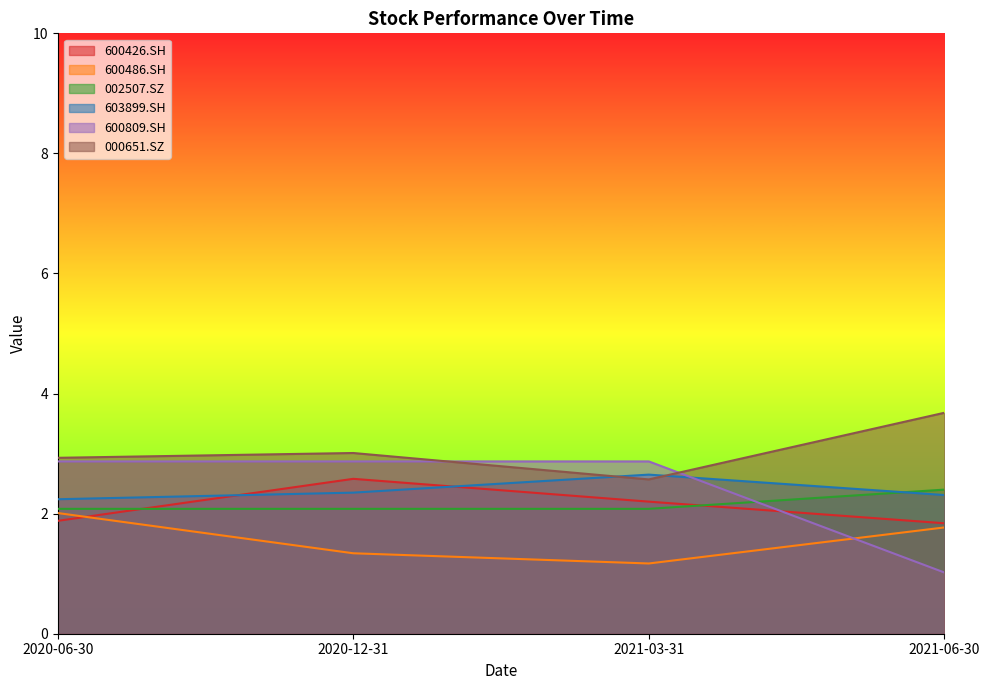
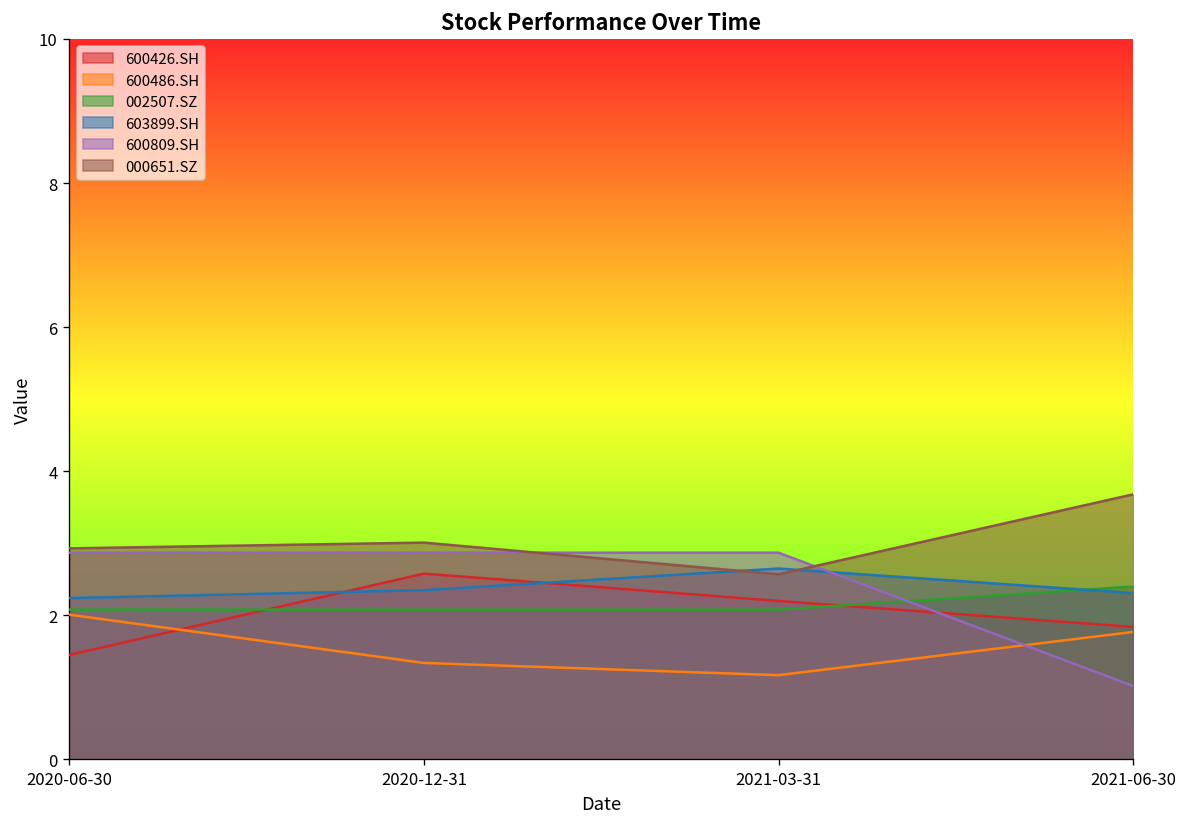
600426.SH, 2020-06-30: 1.9 -> 1.5
